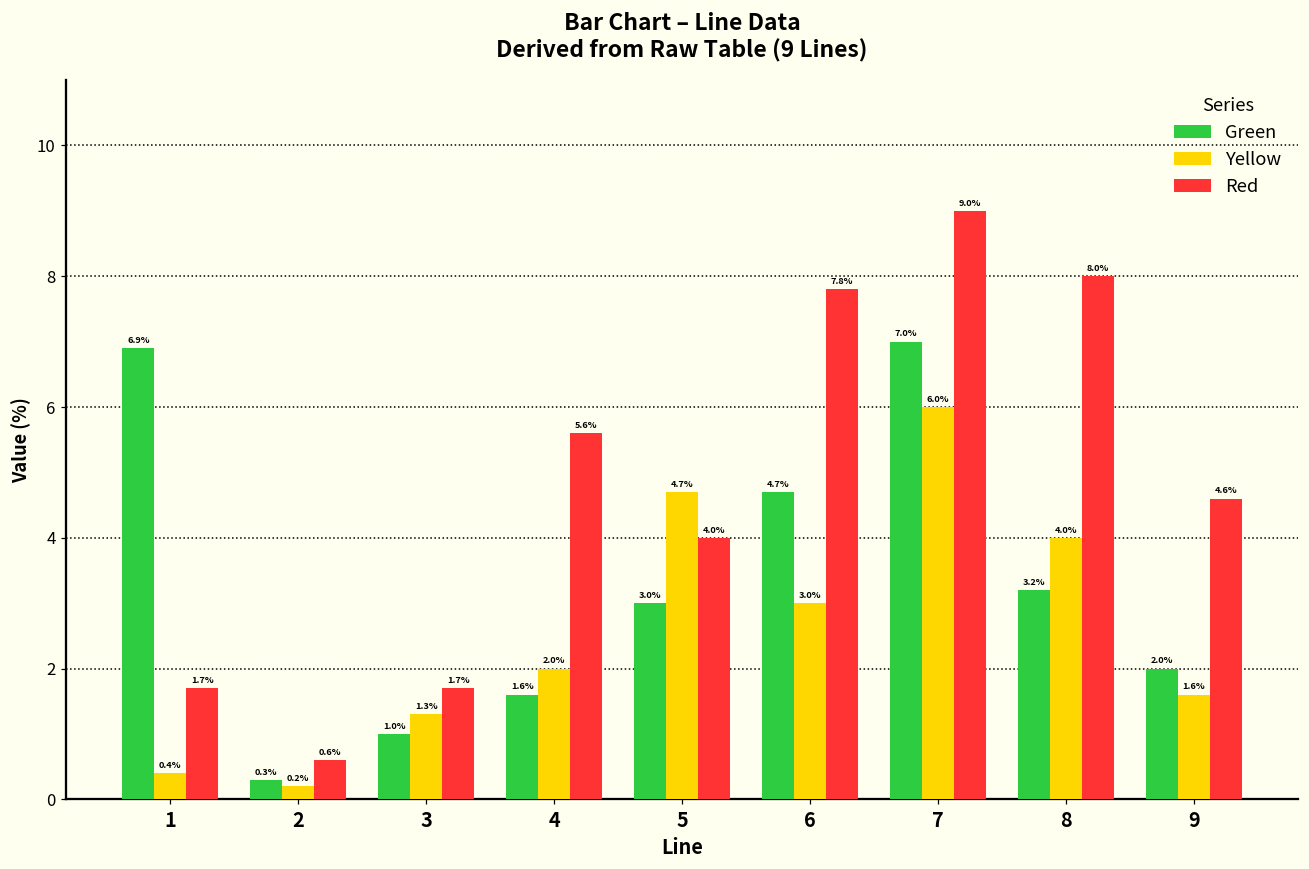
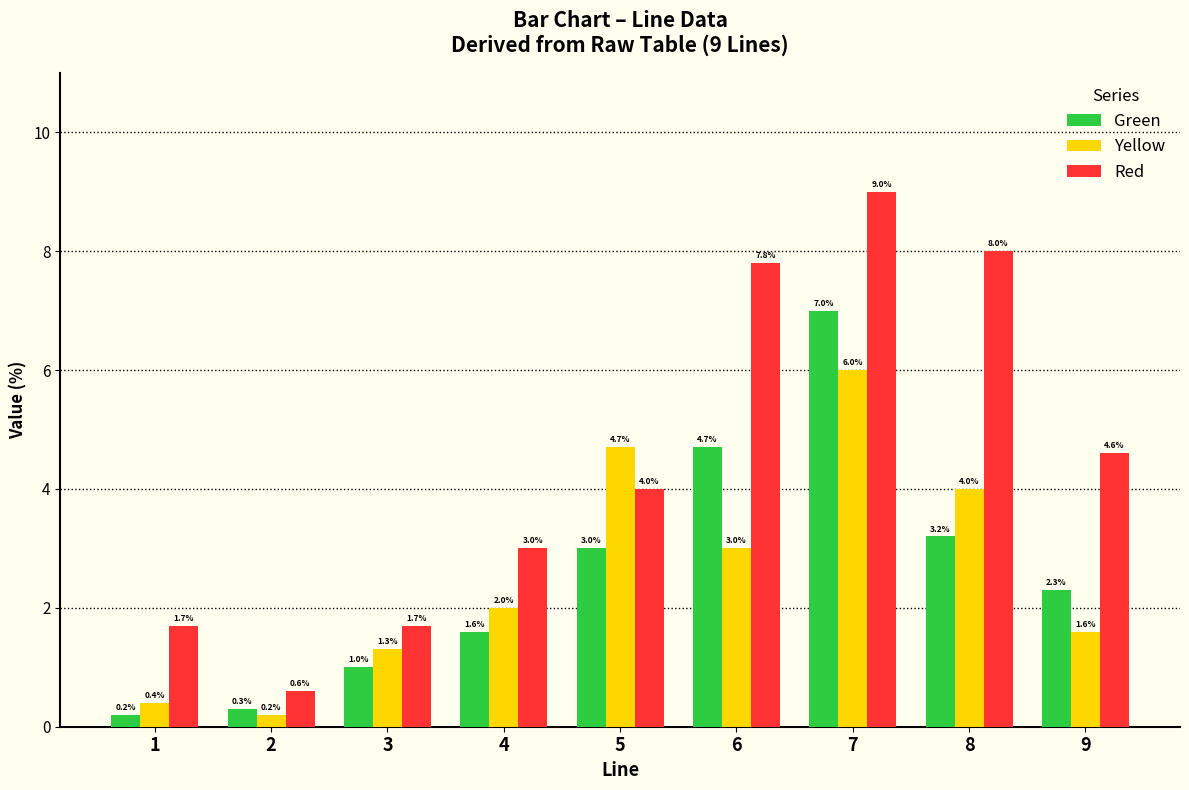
Green, 1: 6.9% -> 0.2%
Red, 4: 5.6% -> 3.0%
Green, 9: 2.0% -> 2.3%
